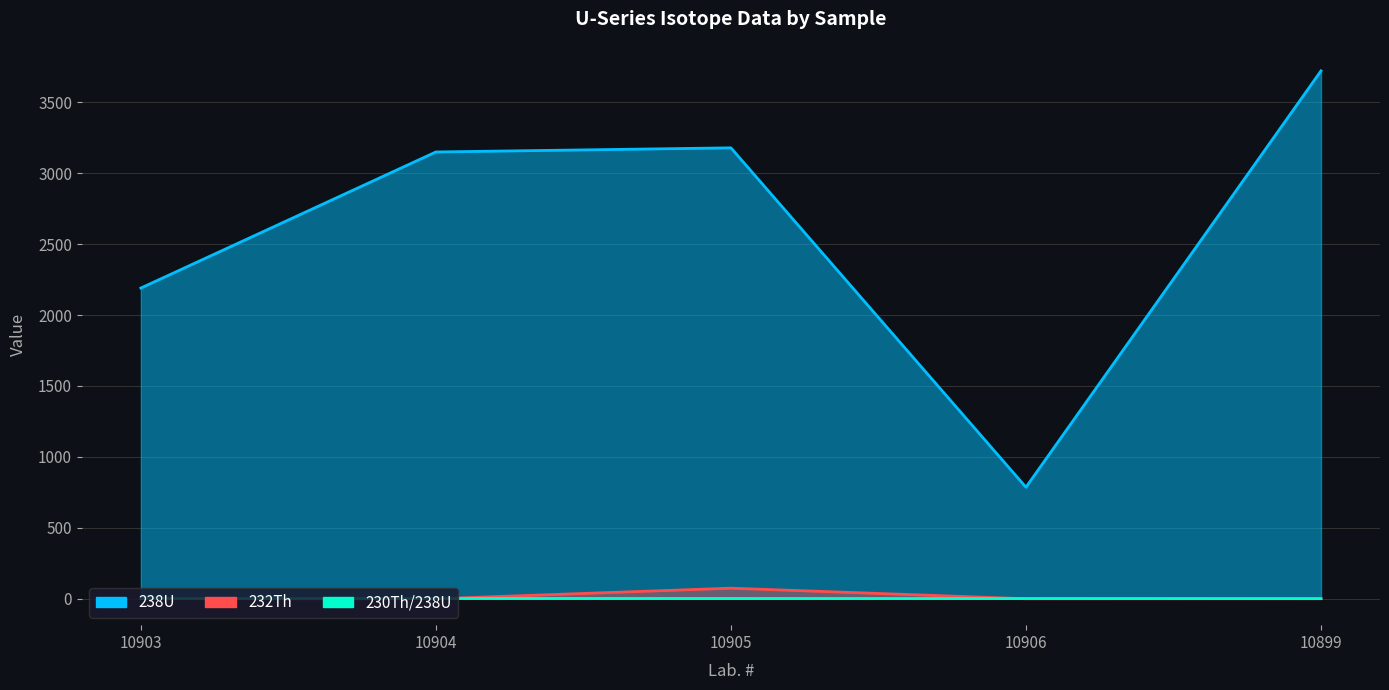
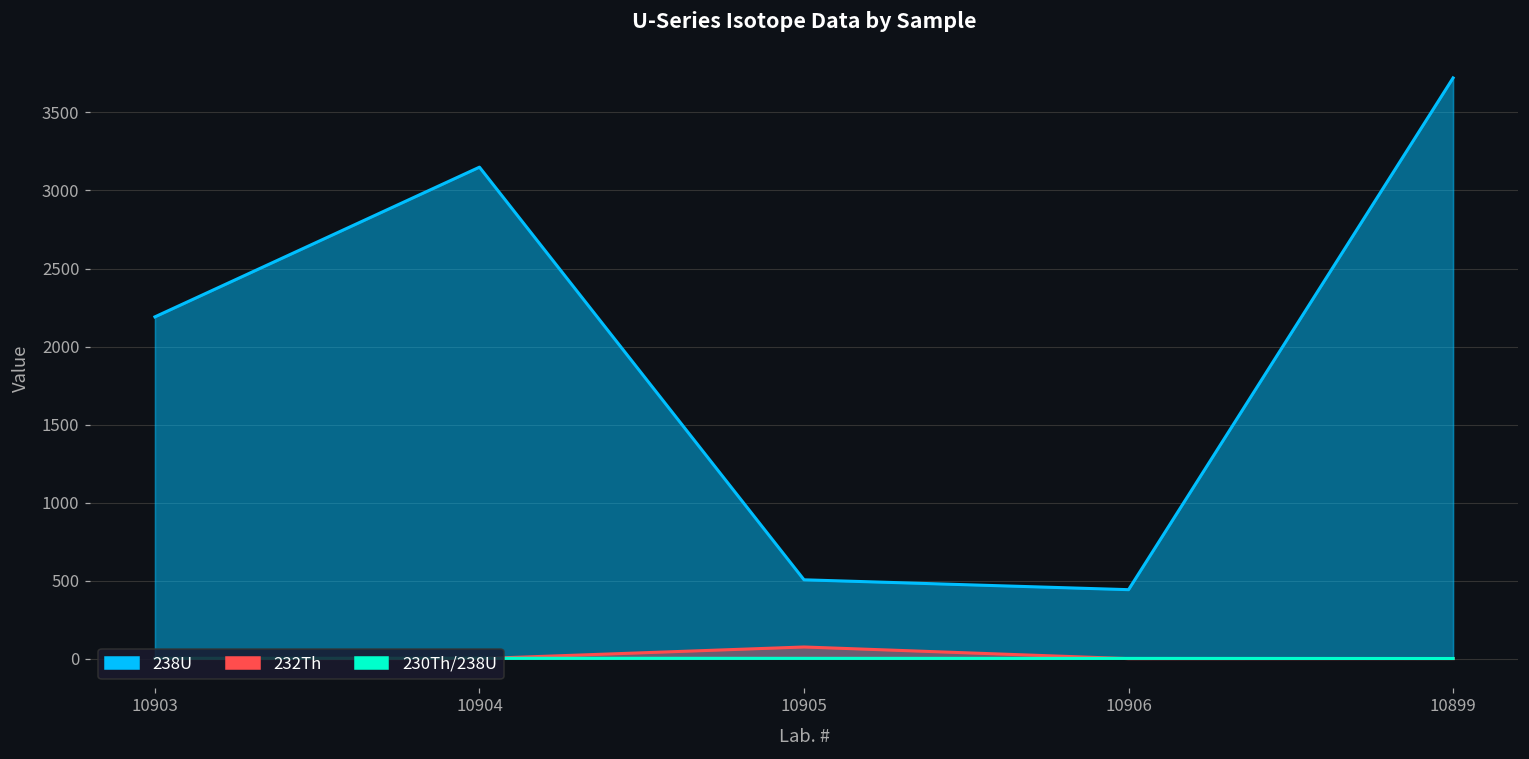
238U, 10905: 3180 -> 510
238U, 10906: 790 -> 440
